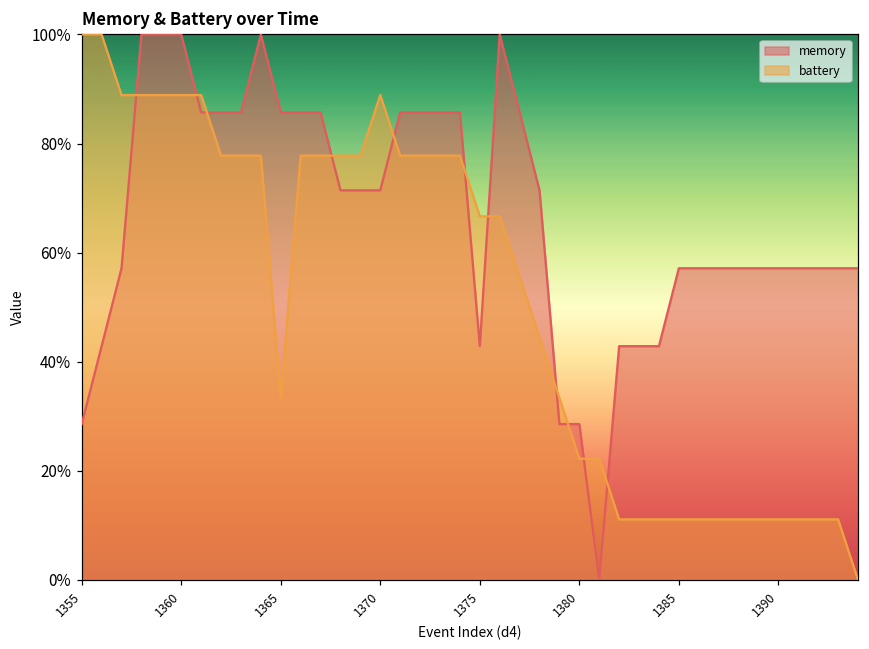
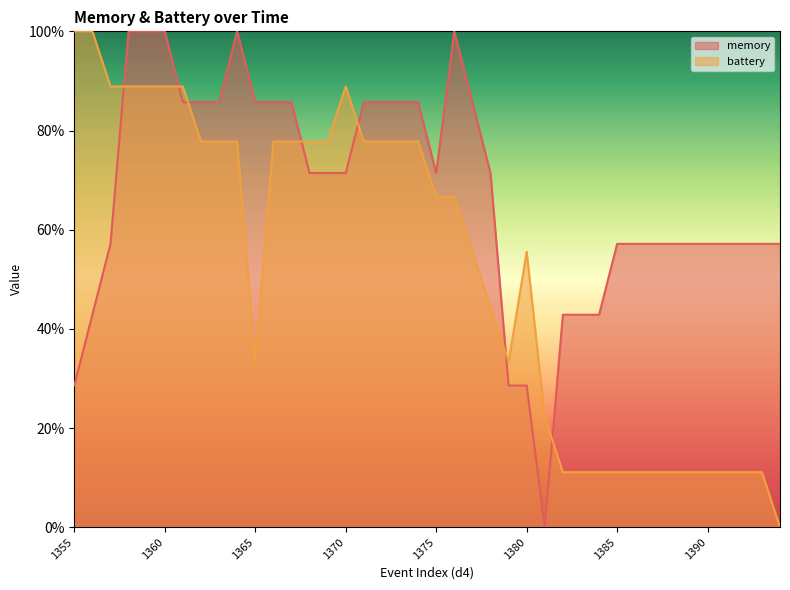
memory, 1375: 43% -> 71%
battery, 1380: 22% -> 56%
